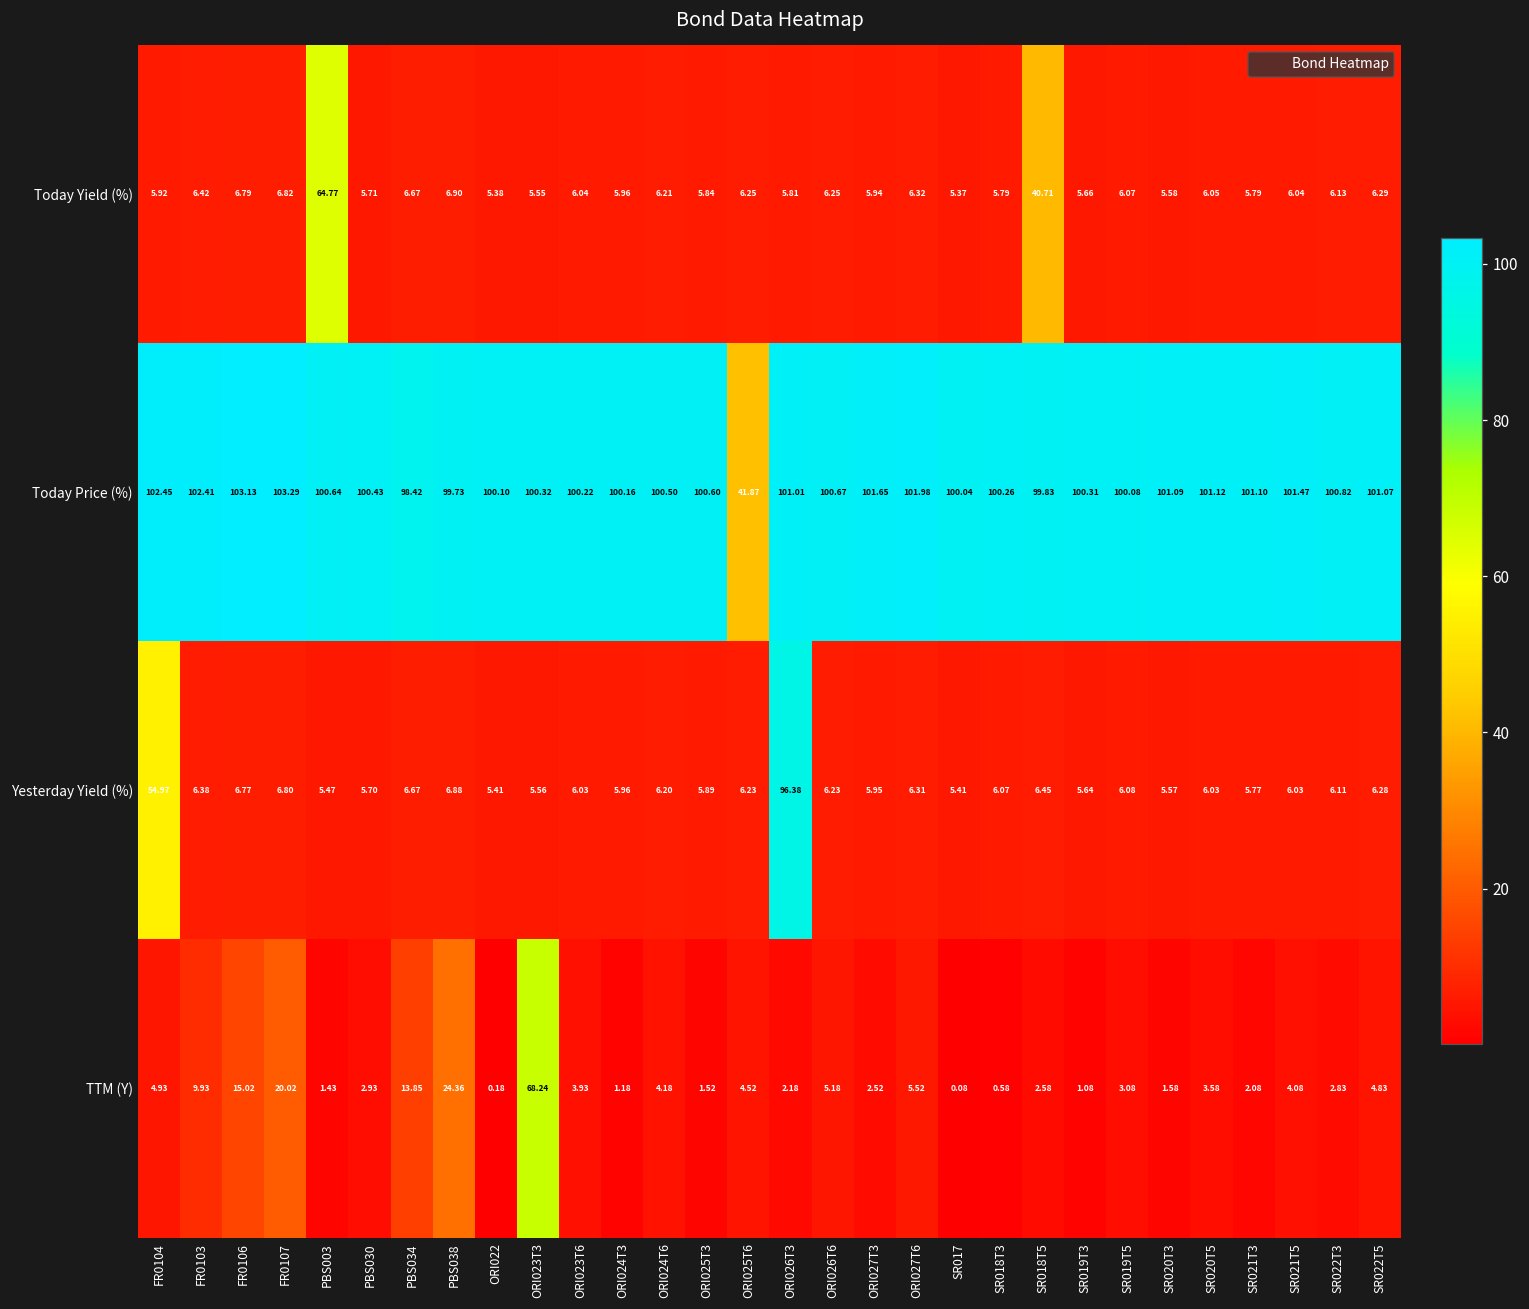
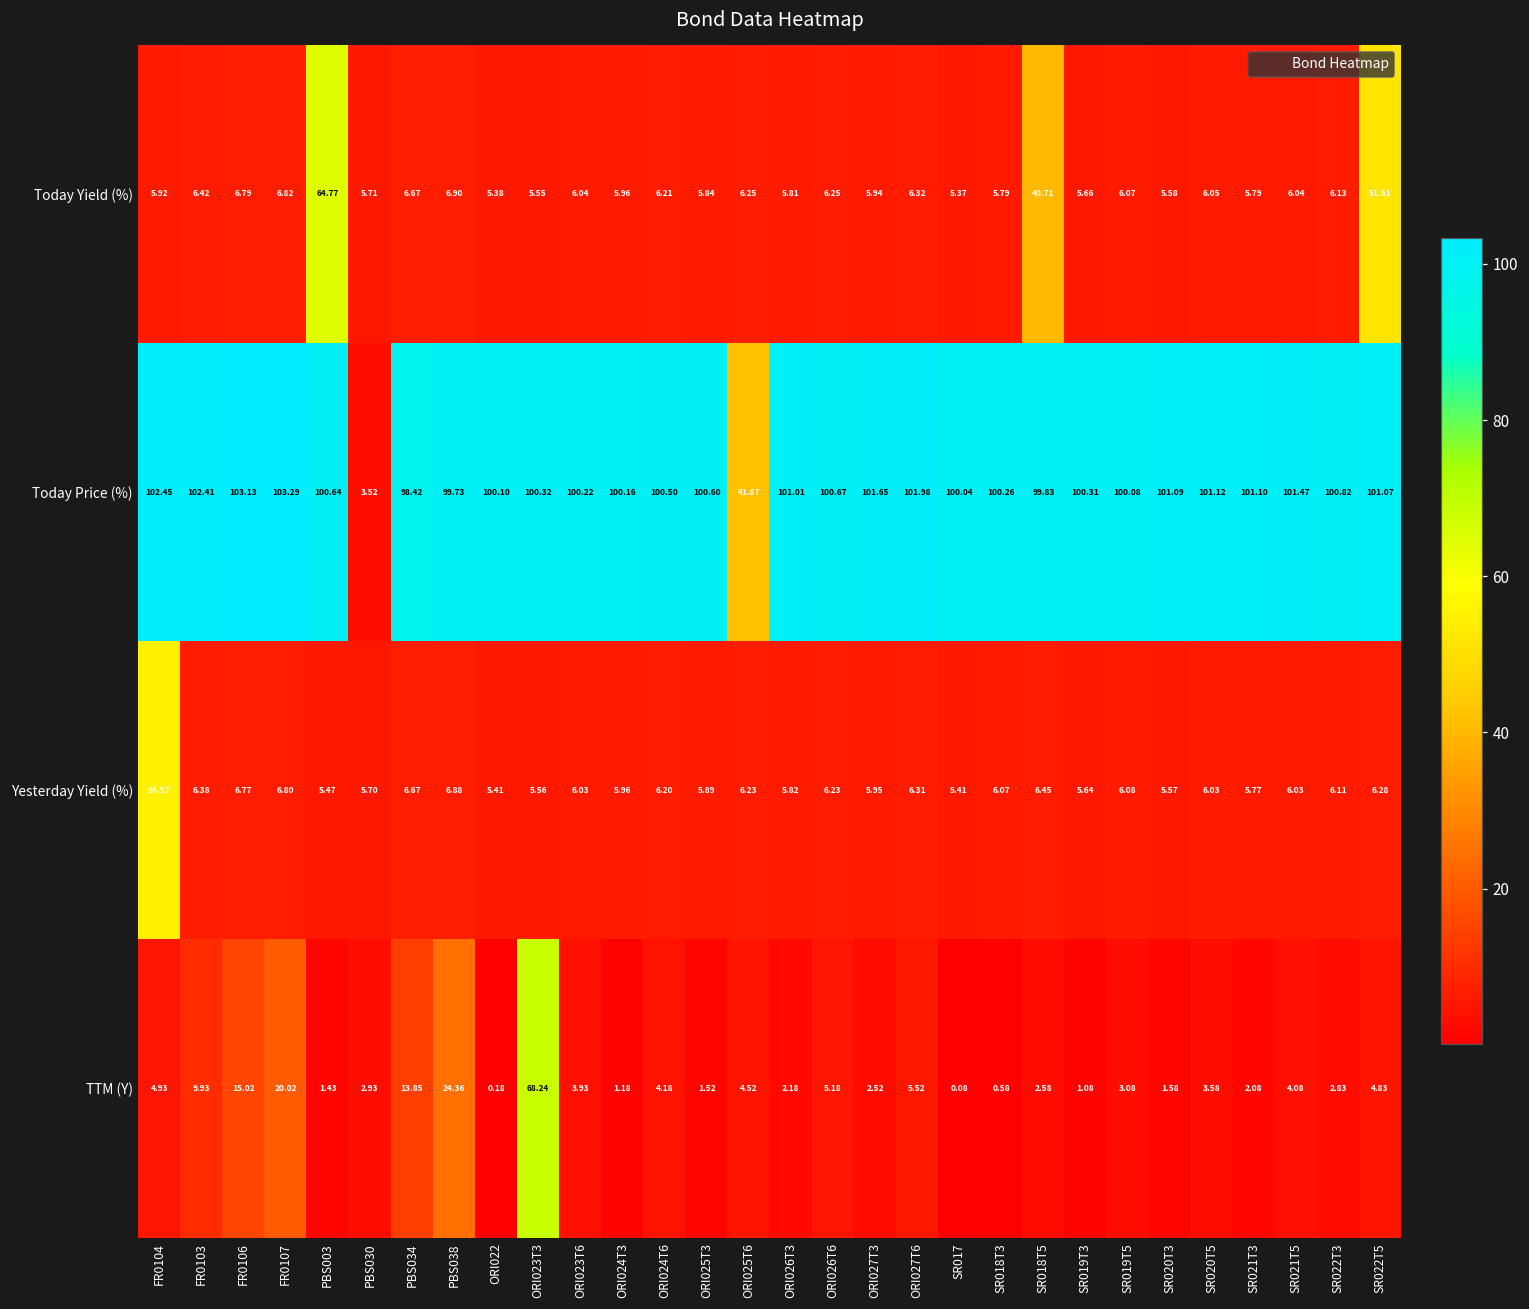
Today Yield (%), SR022T5: 6.29 -> 51.51
Today Price (%), PBS030: 100.43 -> 3.52
Yesterday Yield (%), ORI026T3: 96.38 -> 5.82
